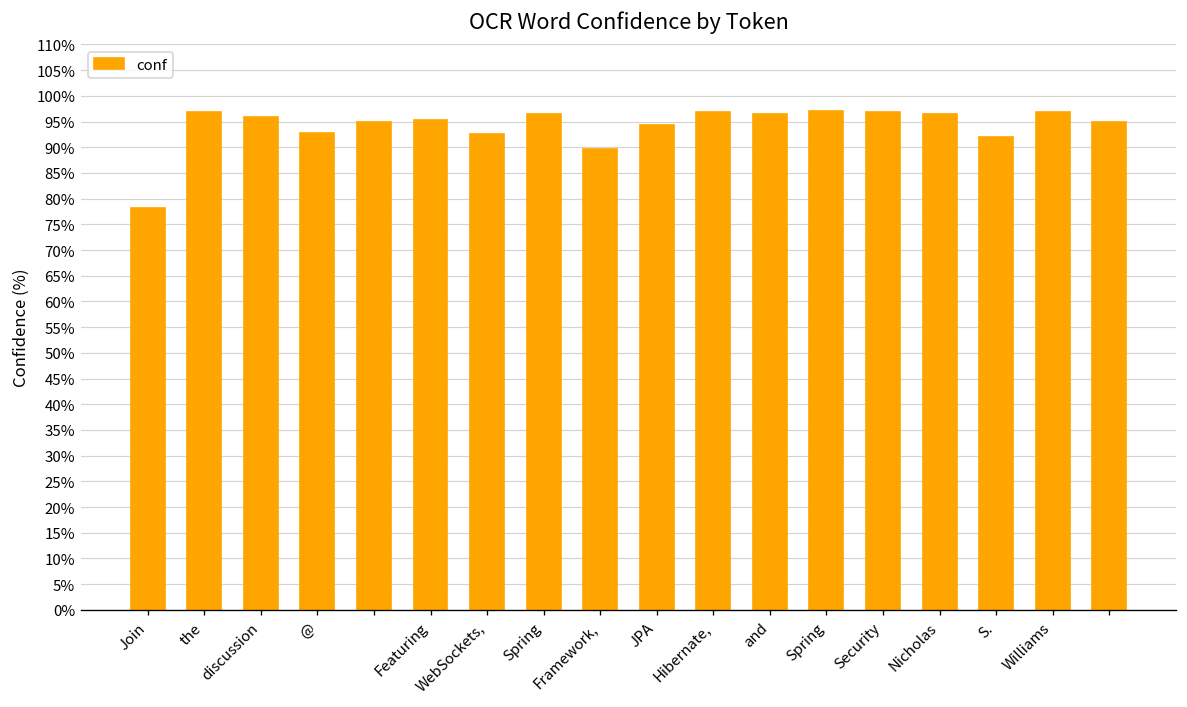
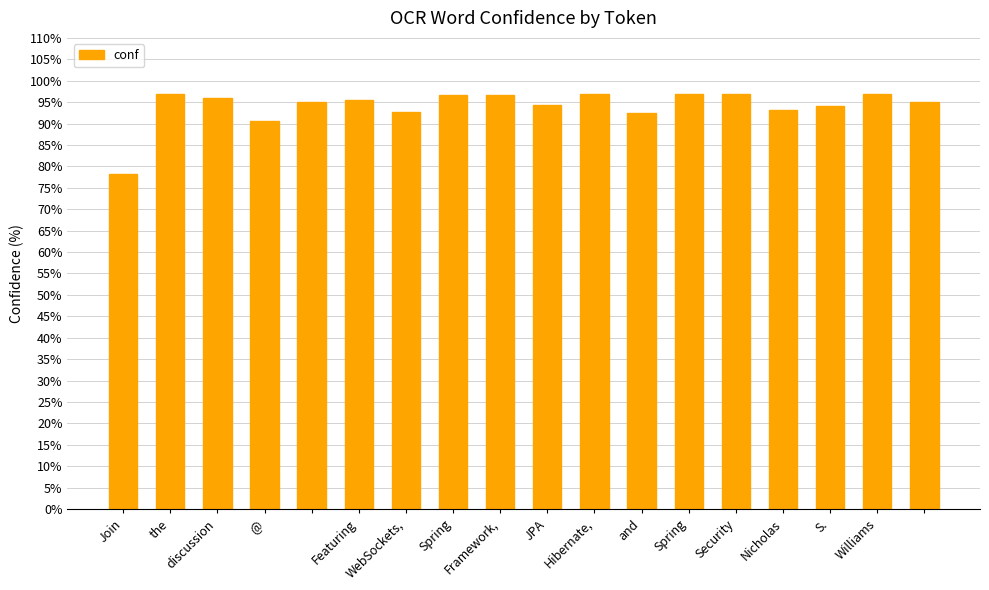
@: 93% -> 91%
Framework,: 90% -> 97%
and: 97% -> 93%
Nicholas: 96% -> 93%
S.: 92% -> 94%
